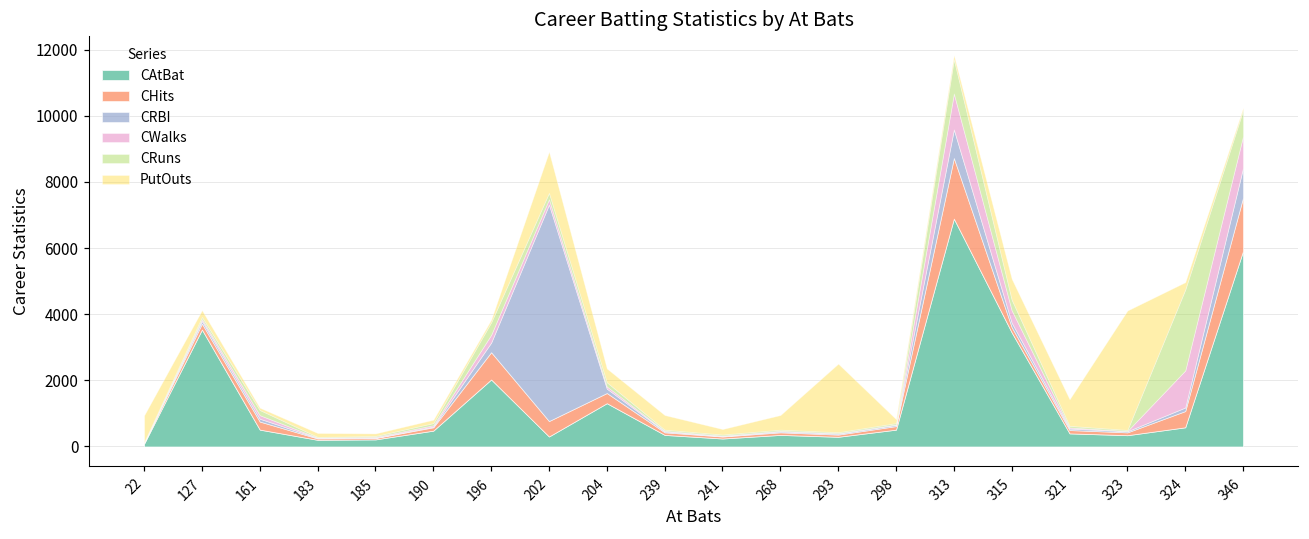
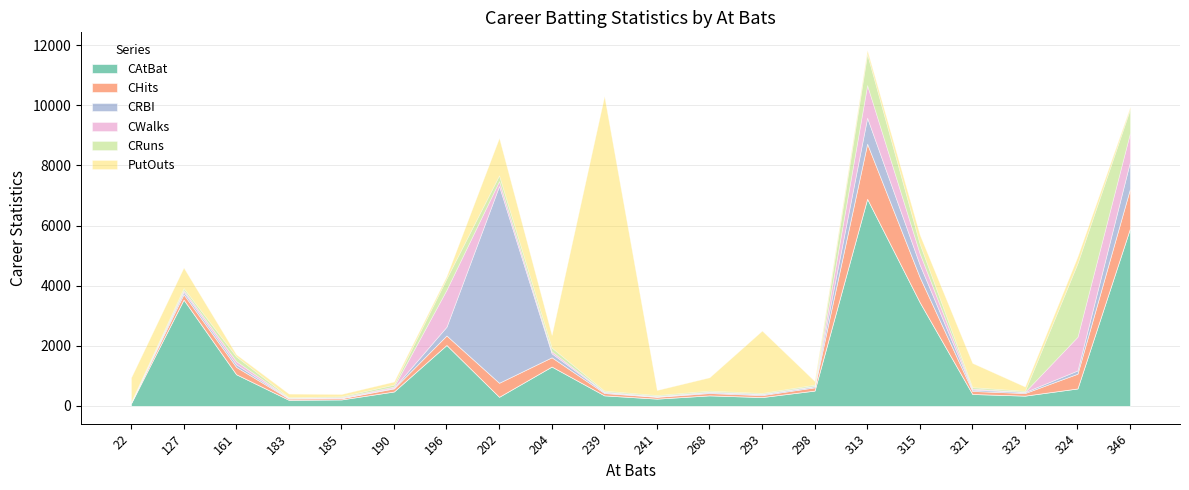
PutOuts, 127: 200 -> 700
CAtBat, 161: 500 -> 1100
CHits, 196: 800 -> 300
CWalks, 196: 200 -> 1200
PutOuts, 239: 400 -> 9800
CHits, 315: 200 -> 800
CRBI, 315: 100 -> 400
PutOuts, 315: 600 -> 300
PutOuts, 323: 3600 -> 100
CHits, 346: 1600 -> 1300
